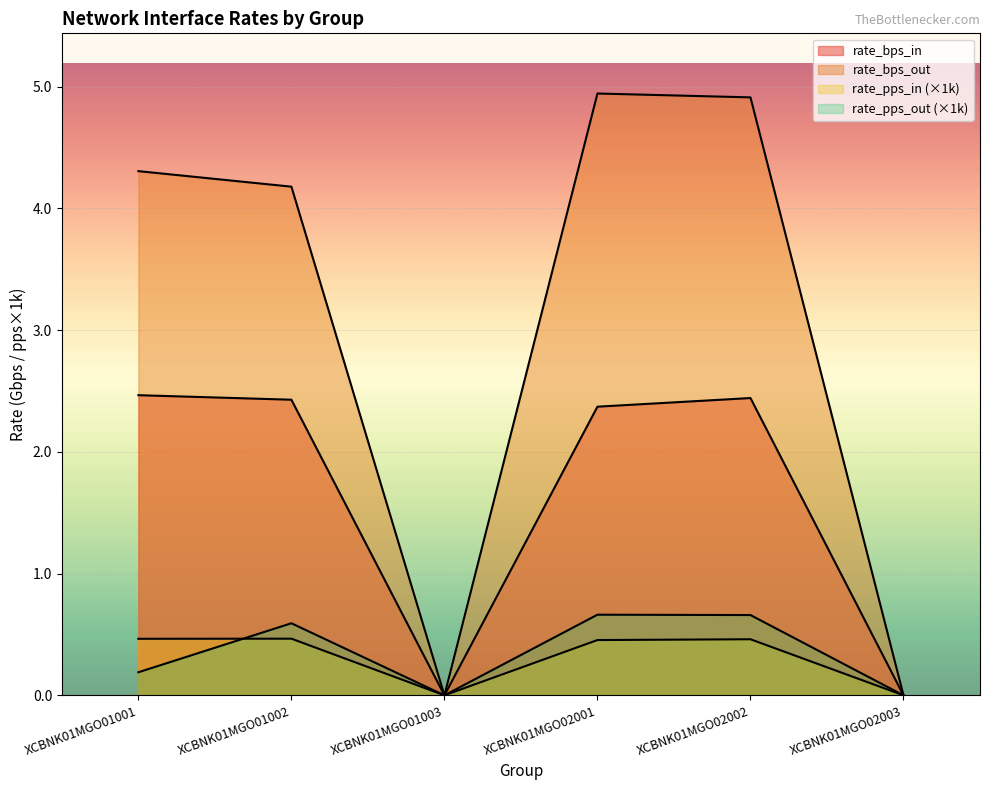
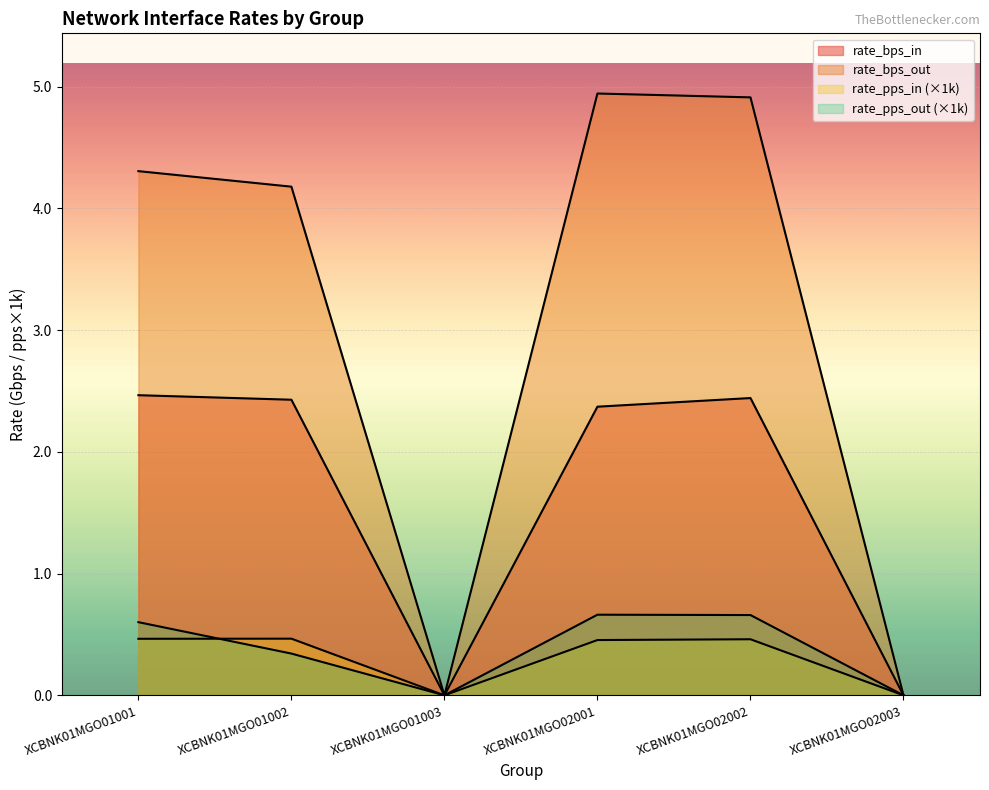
rate_pps_out (×1k), XCBNK01MGO01001: 0.19 -> 0.60
rate_pps_out (×1k), XCBNK01MGO01002: 0.59 -> 0.34
